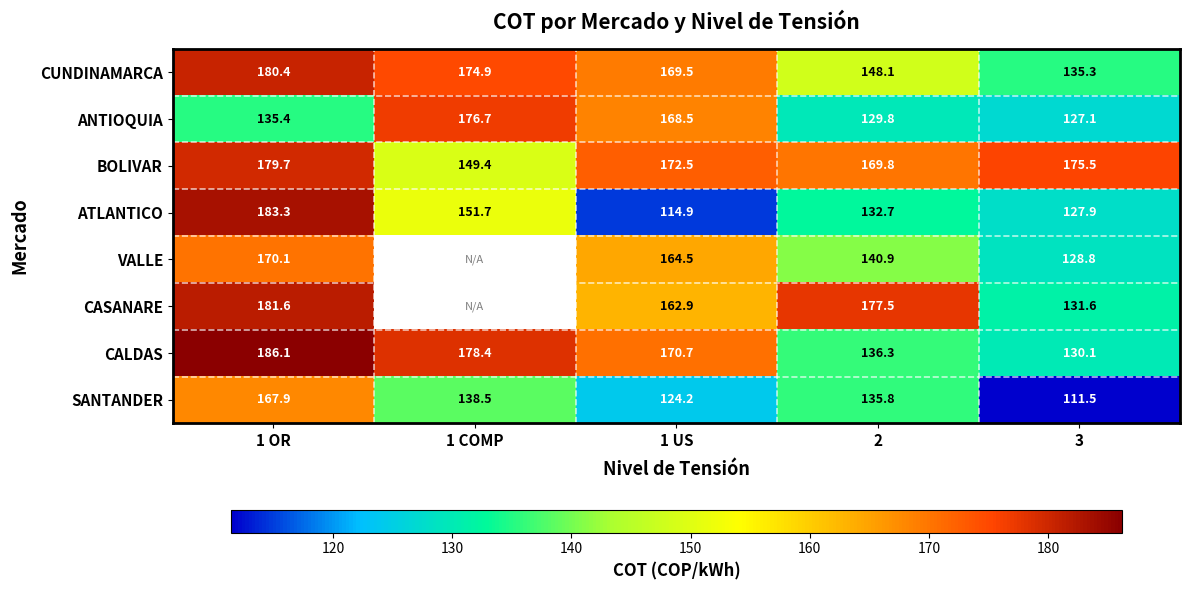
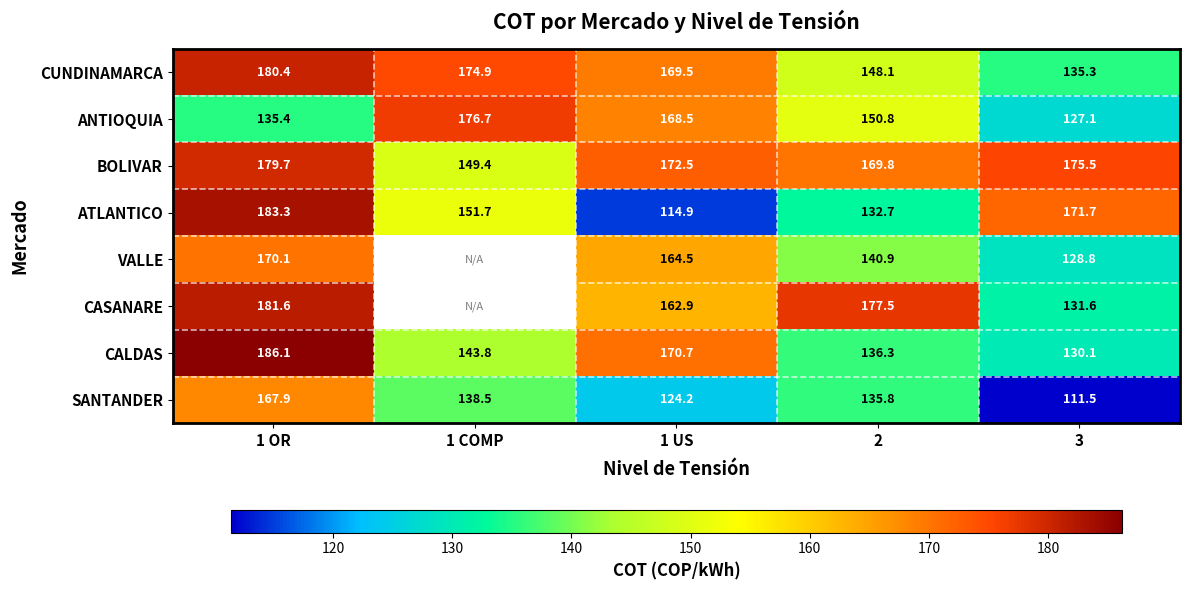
ANTIOQUIA, 2: 129.8 -> 150.8
ATLANTICO, 3: 127.9 -> 171.7
CALDAS, 1 COMP: 178.4 -> 143.8
